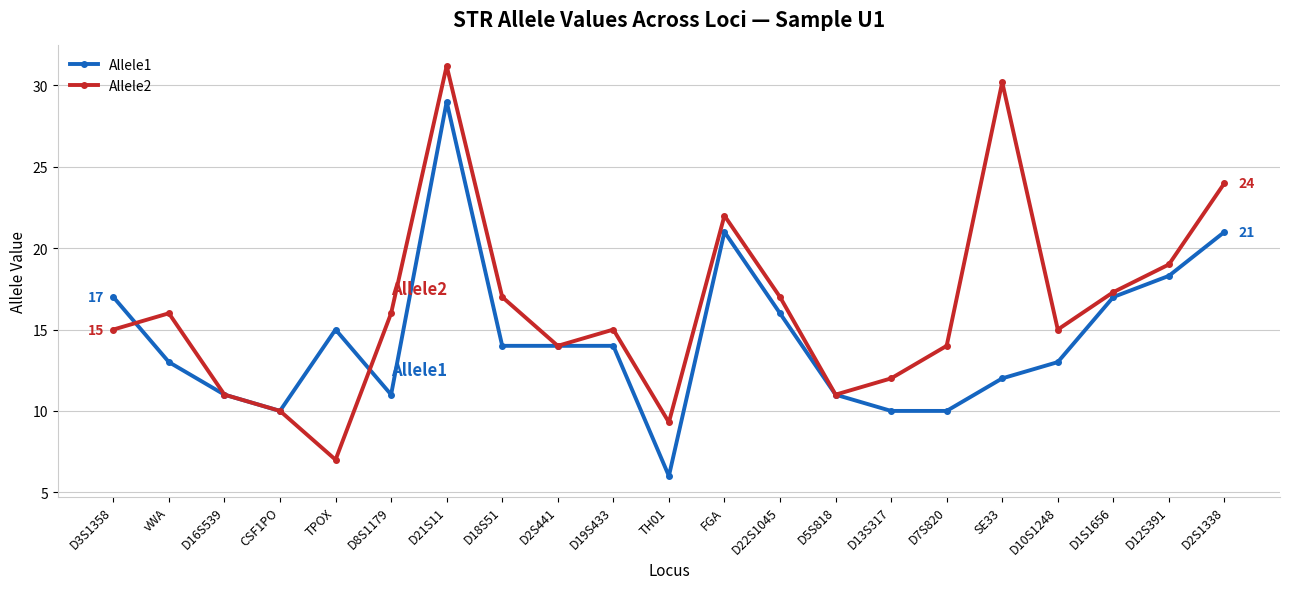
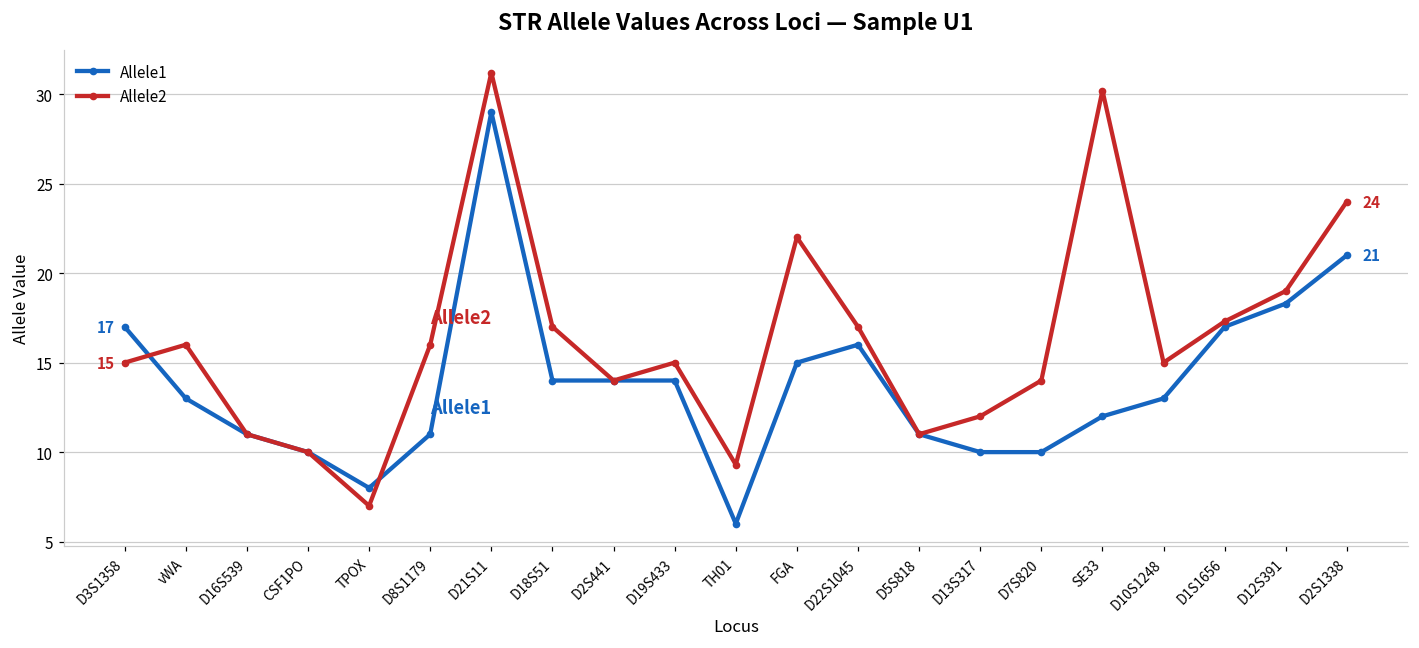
Allele1, TPOX: 15 -> 8
Allele1, FGA: 21 -> 15
